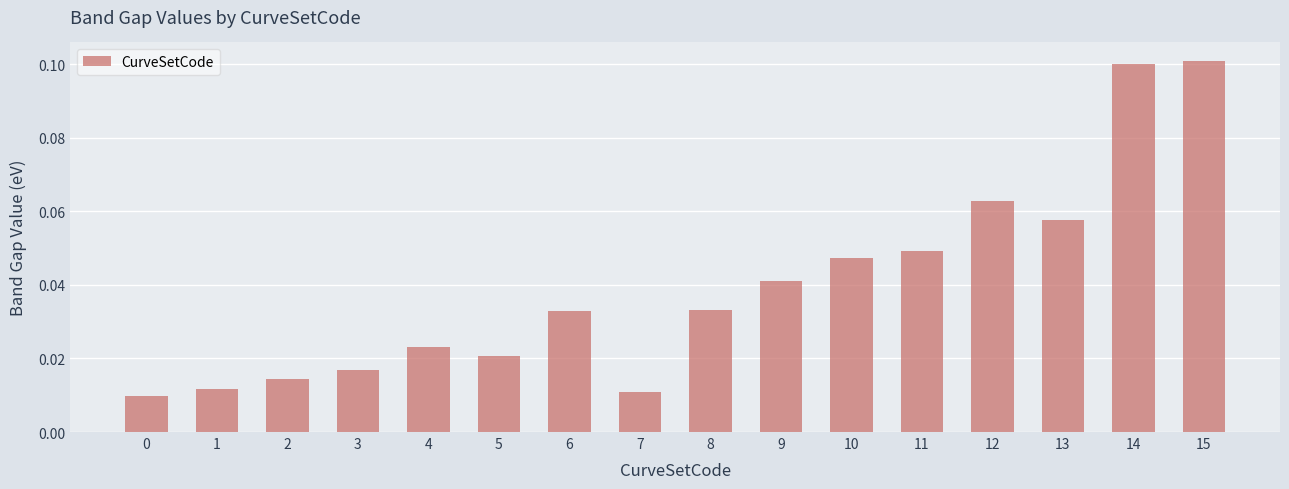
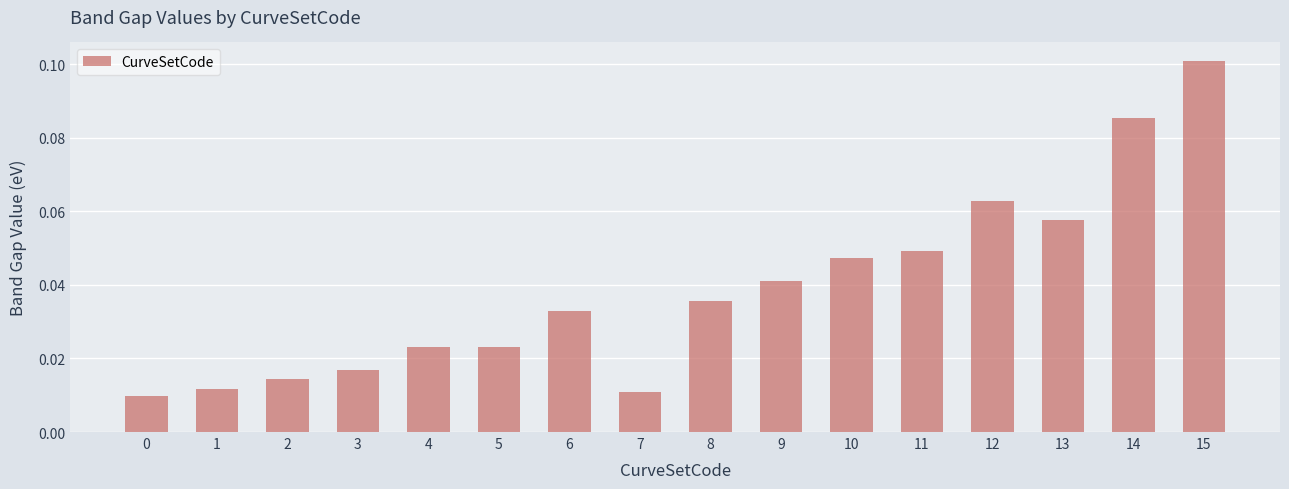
5: 0.021 -> 0.023
8: 0.033 -> 0.036
14: 0.100 -> 0.085
